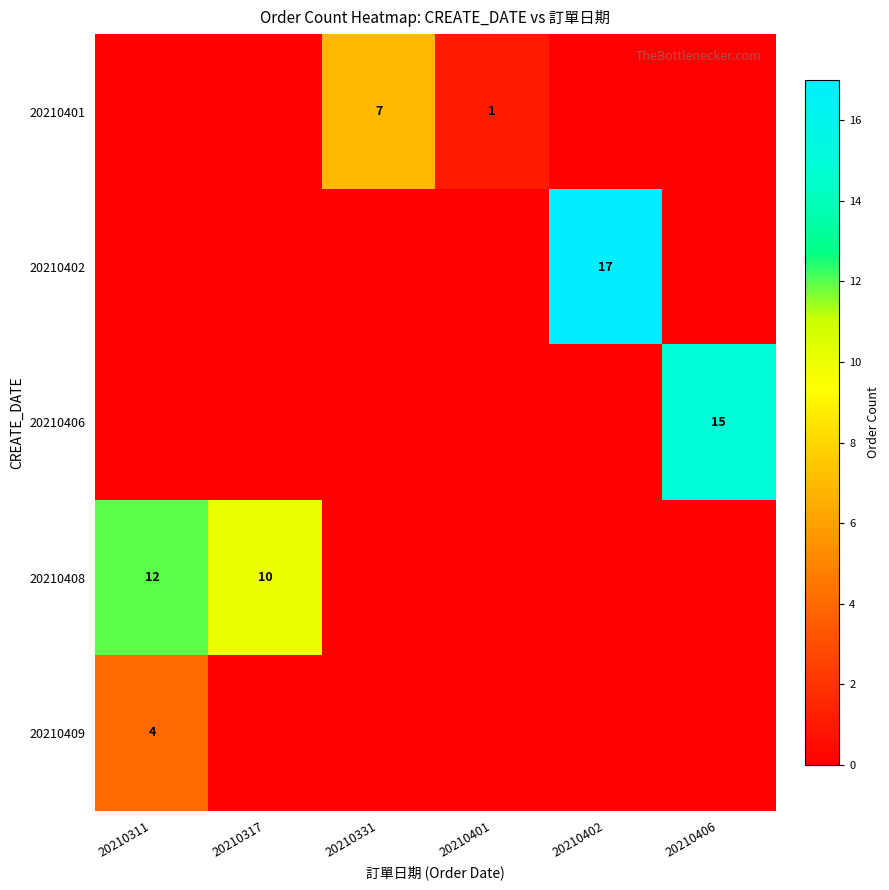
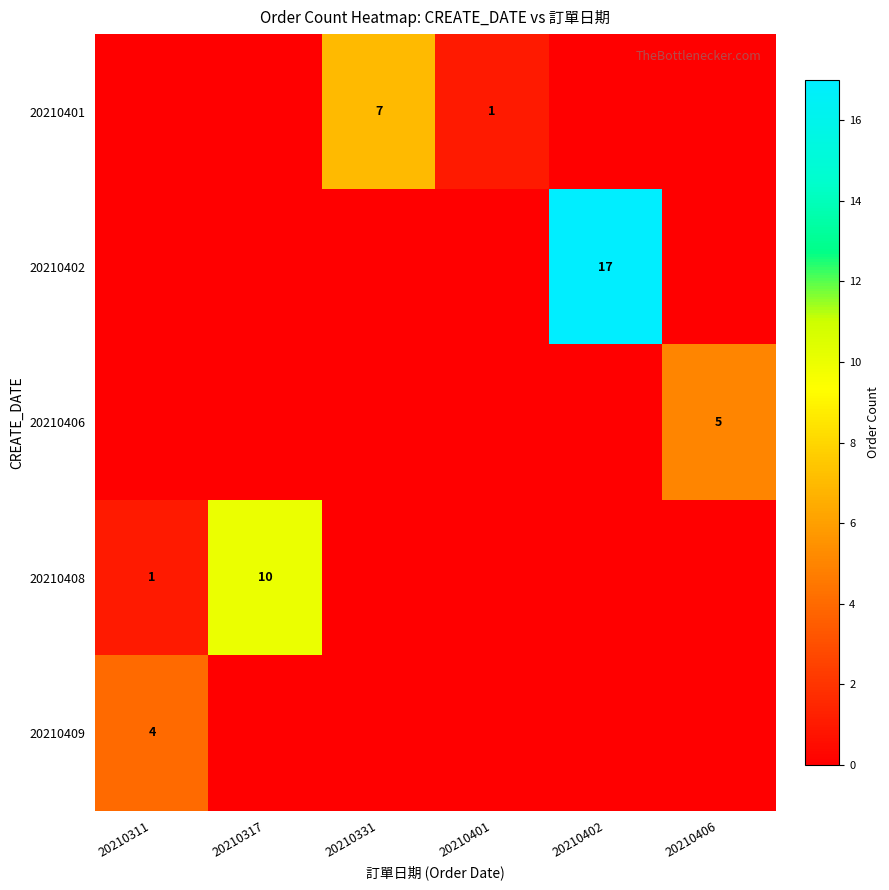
20210406, 20210406: 15 -> 5
20210408, 20210311: 12 -> 1
